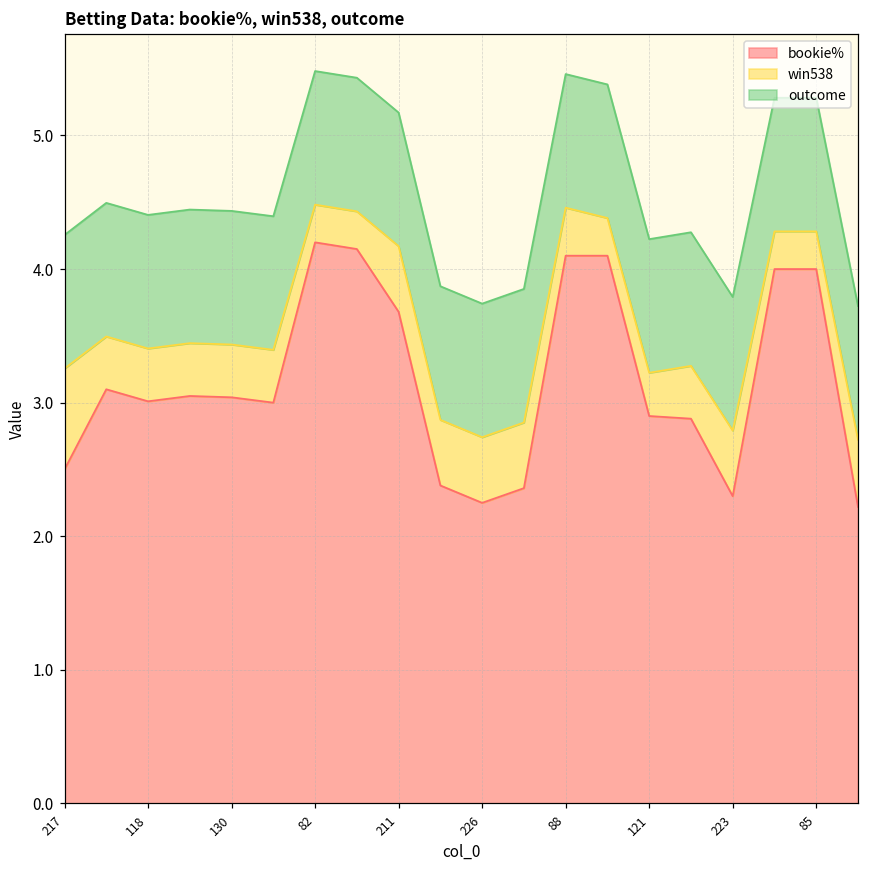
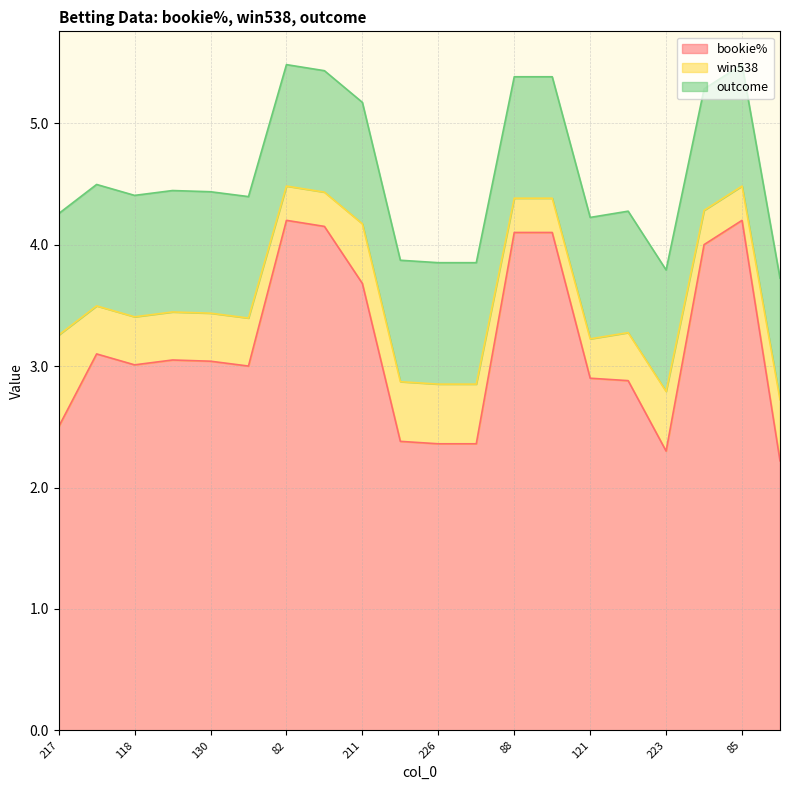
bookie%, 226: 2.25 -> 2.36
win538, 88: 0.36 -> 0.28
bookie%, 85: 4.0 -> 4.2
